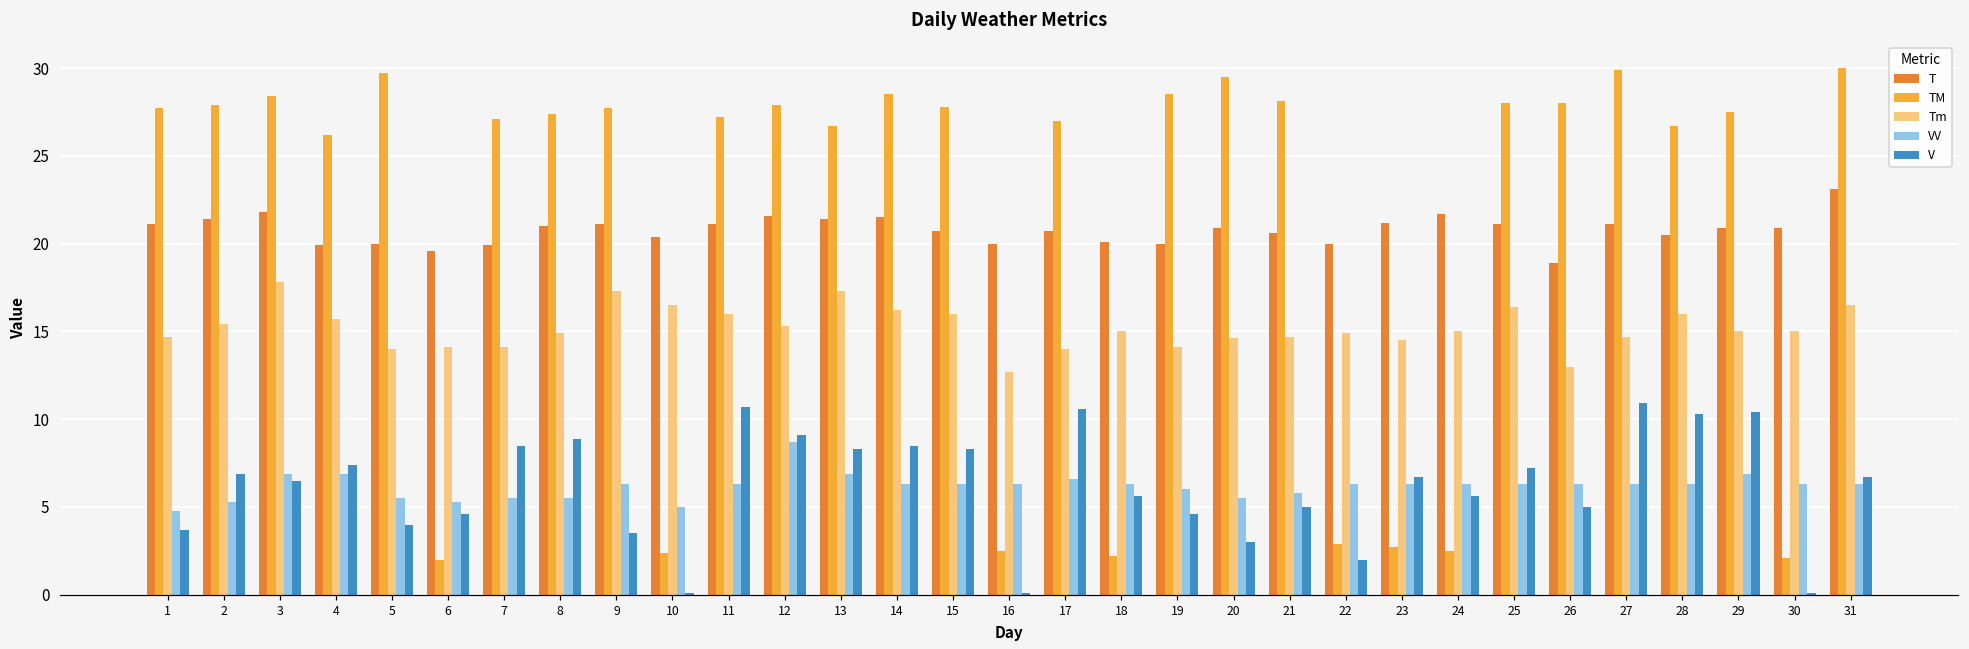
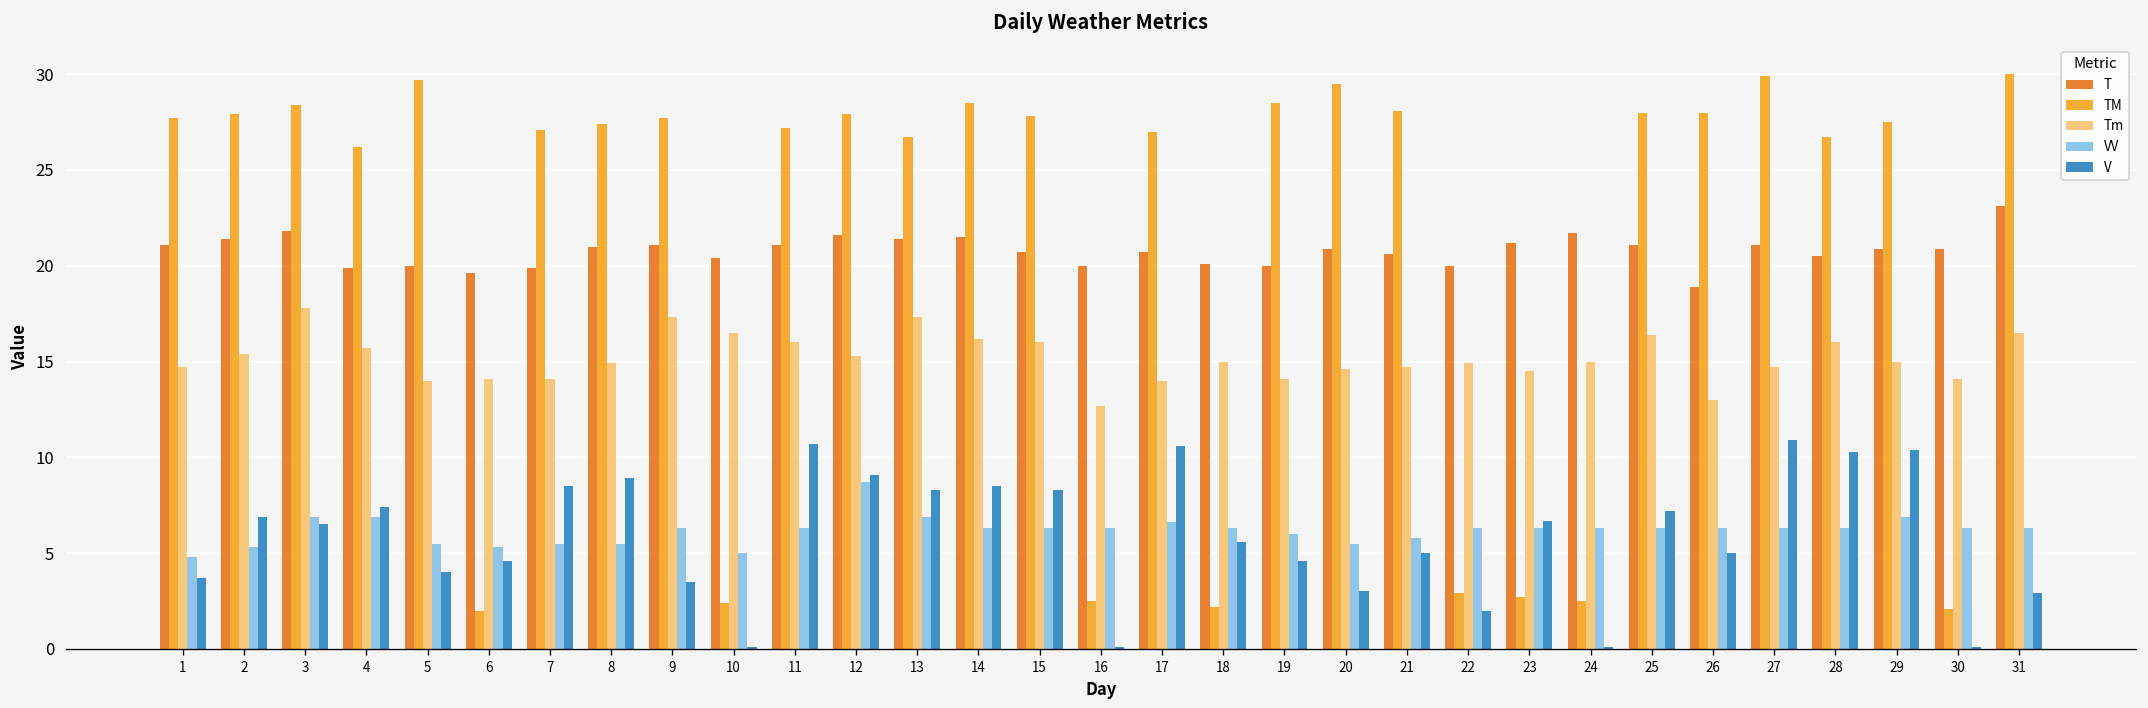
V, 24: 5.6 -> 0.1
Tm, 30: 15.0 -> 14.1
V, 31: 6.7 -> 2.9
